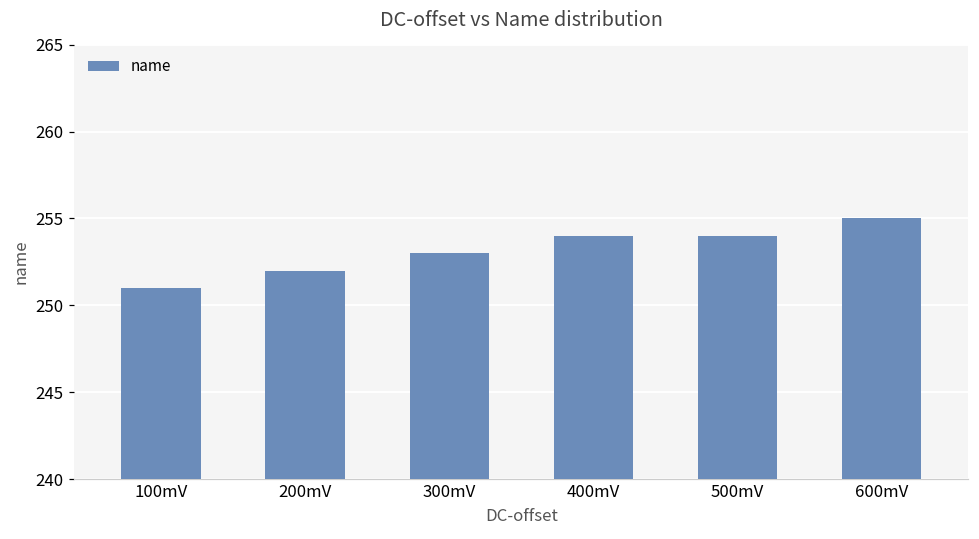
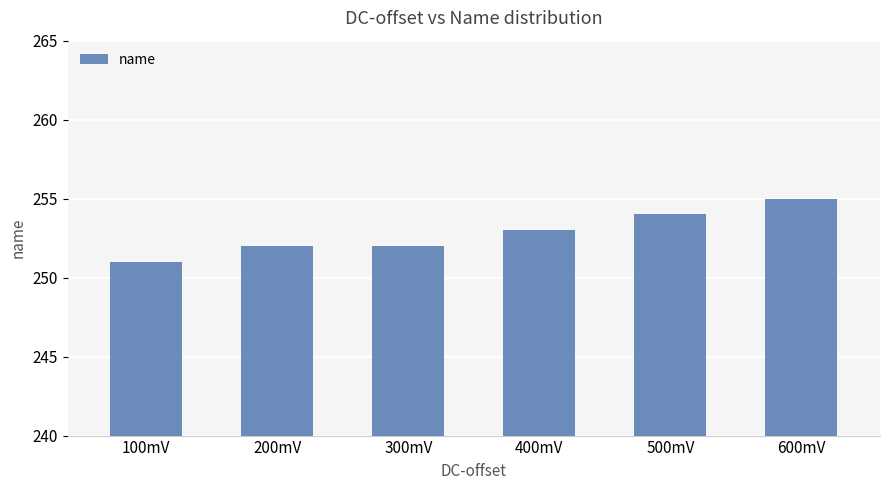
300mV: 253 -> 252
400mV: 254 -> 253
